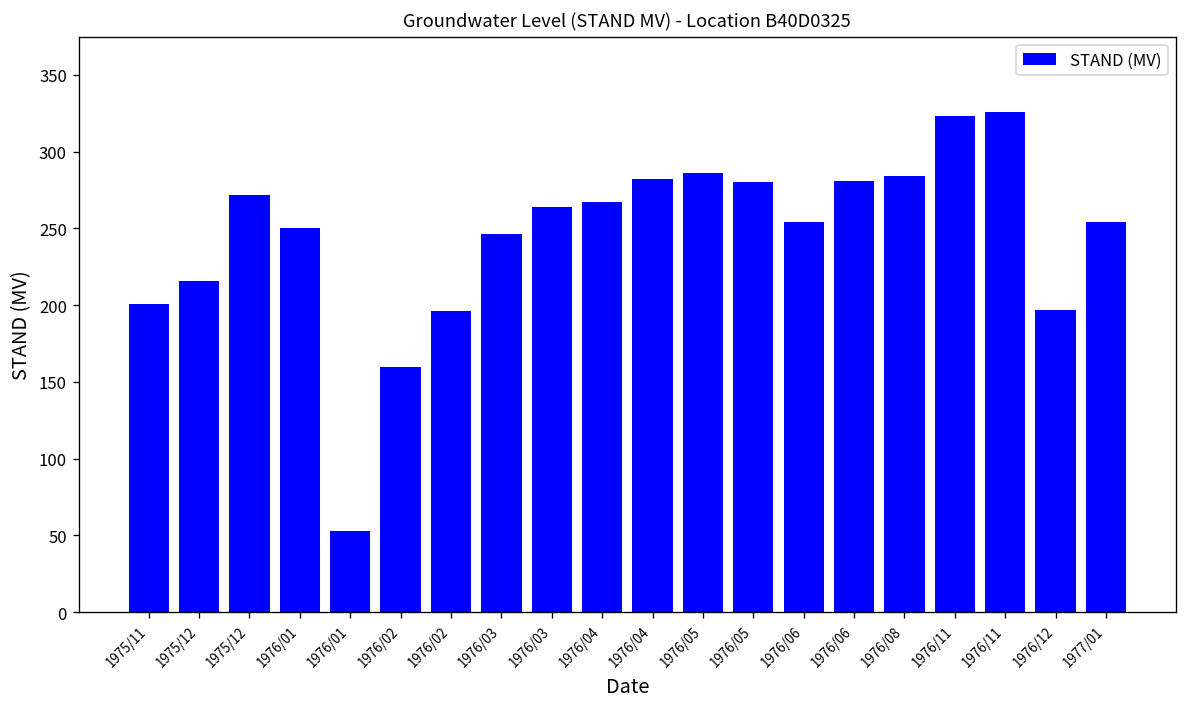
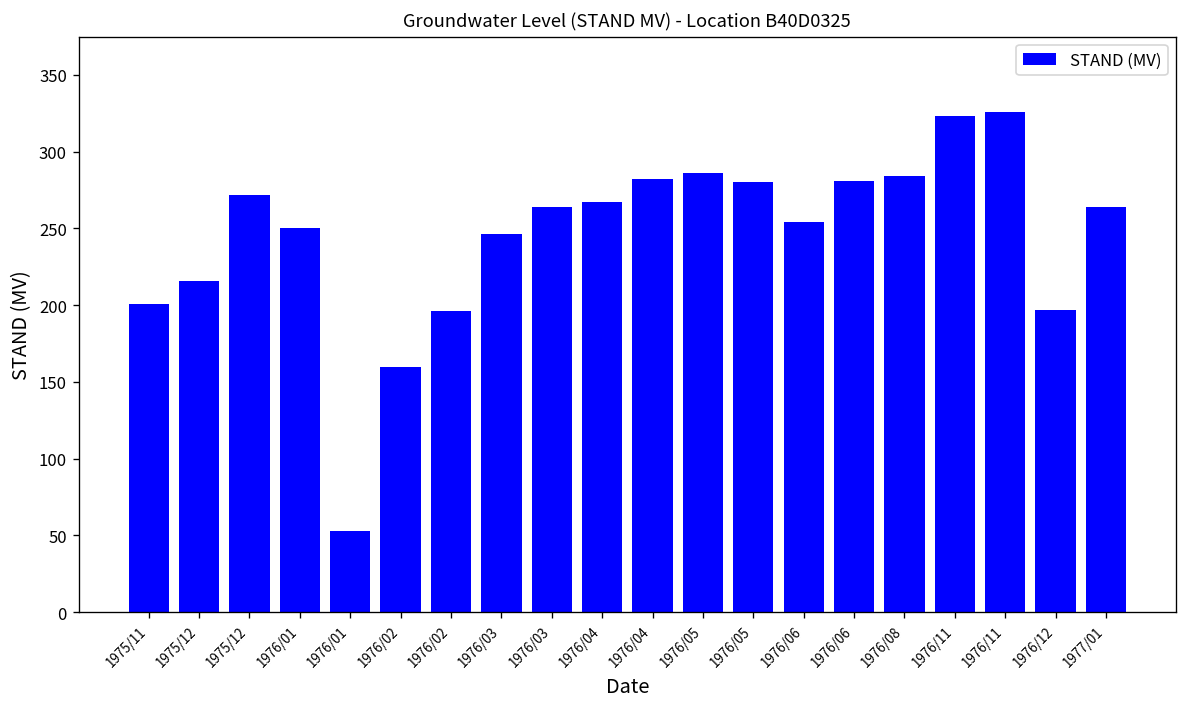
1977/01: 254 -> 264
